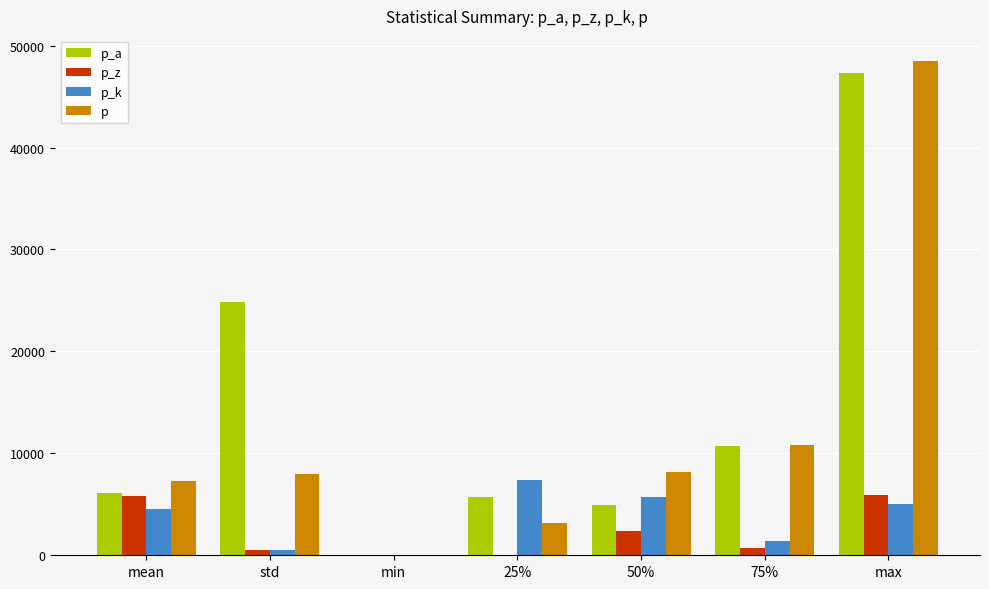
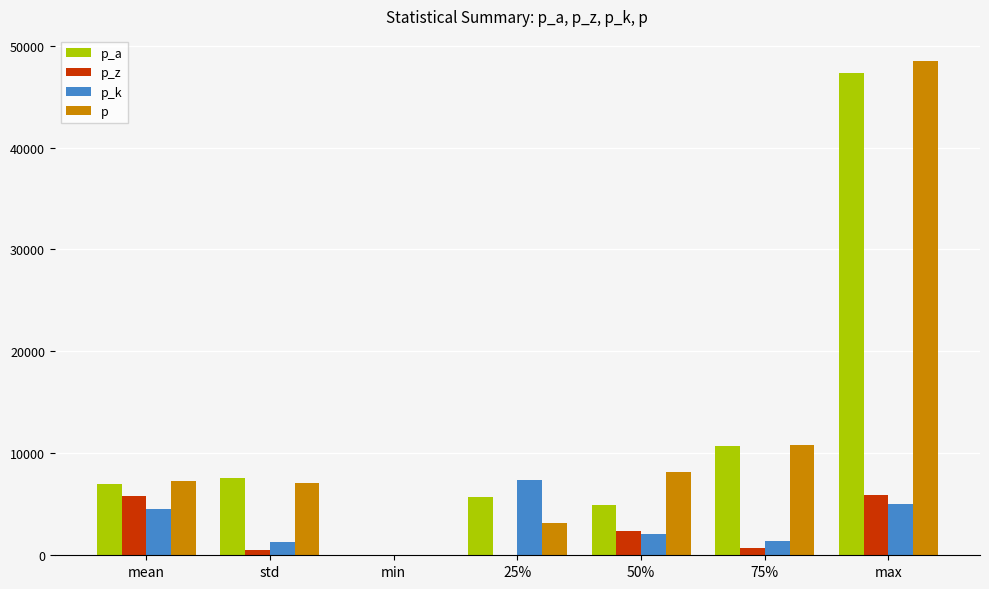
p_a, mean: 6100 -> 7000
p_a, std: 24900 -> 7600
p_k, std: 500 -> 1300
p, std: 8000 -> 7100
p_k, 50%: 5700 -> 2100
